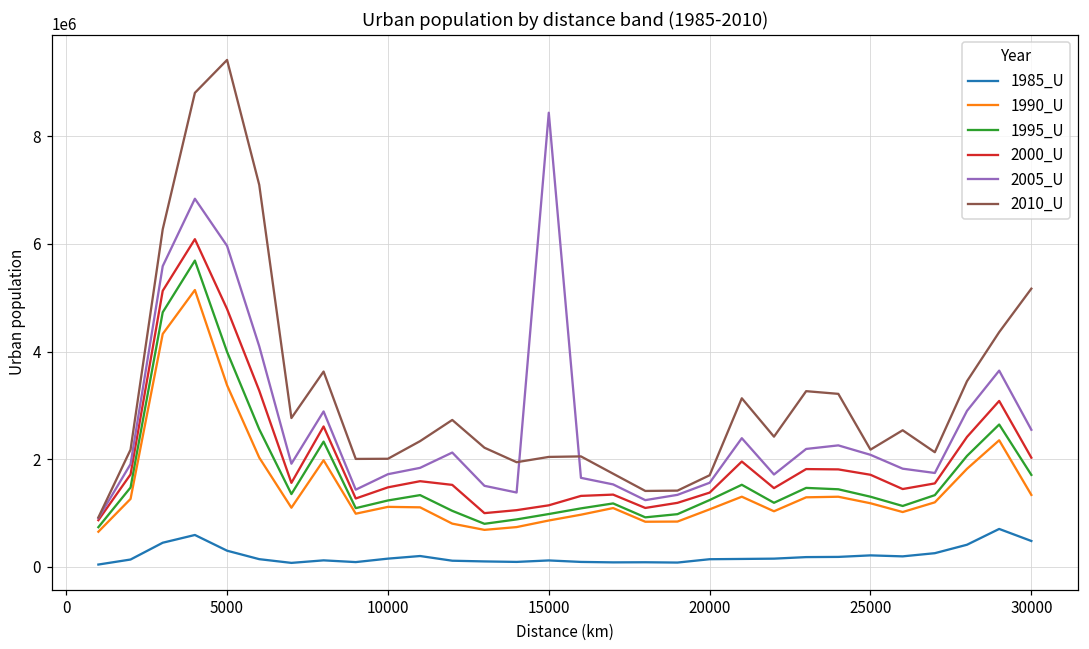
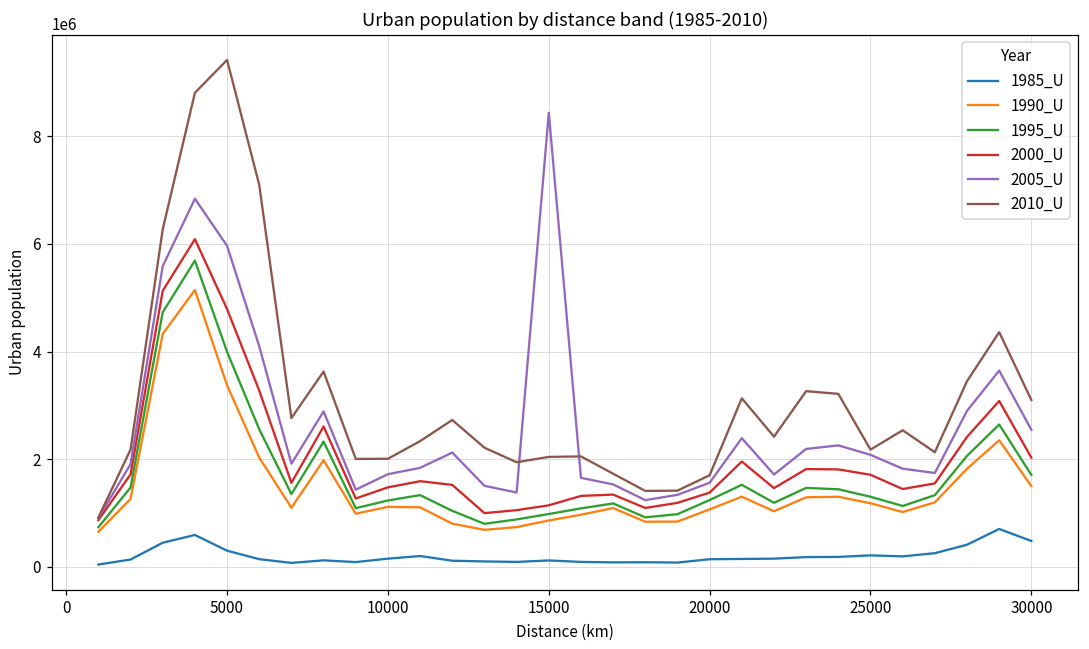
1990_U, 30000: 1300000 -> 1500000
2010_U, 30000: 5200000 -> 3100000
